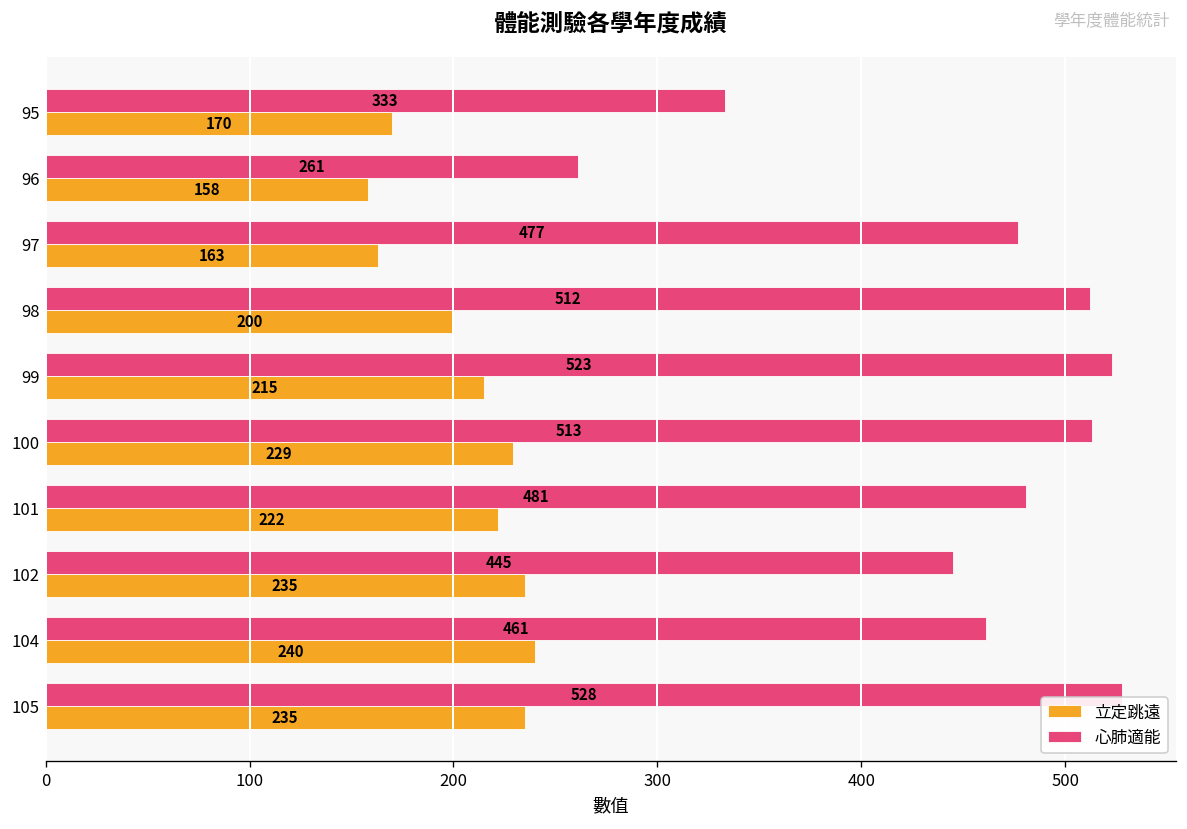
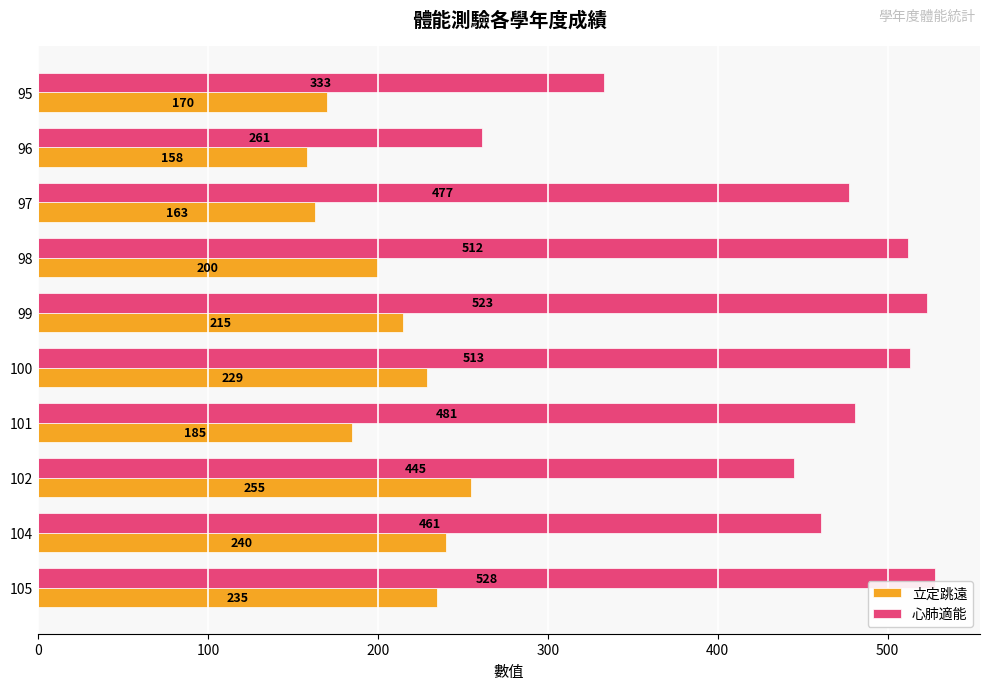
立定跳遠, 101: 222 -> 185
立定跳遠, 102: 235 -> 255
